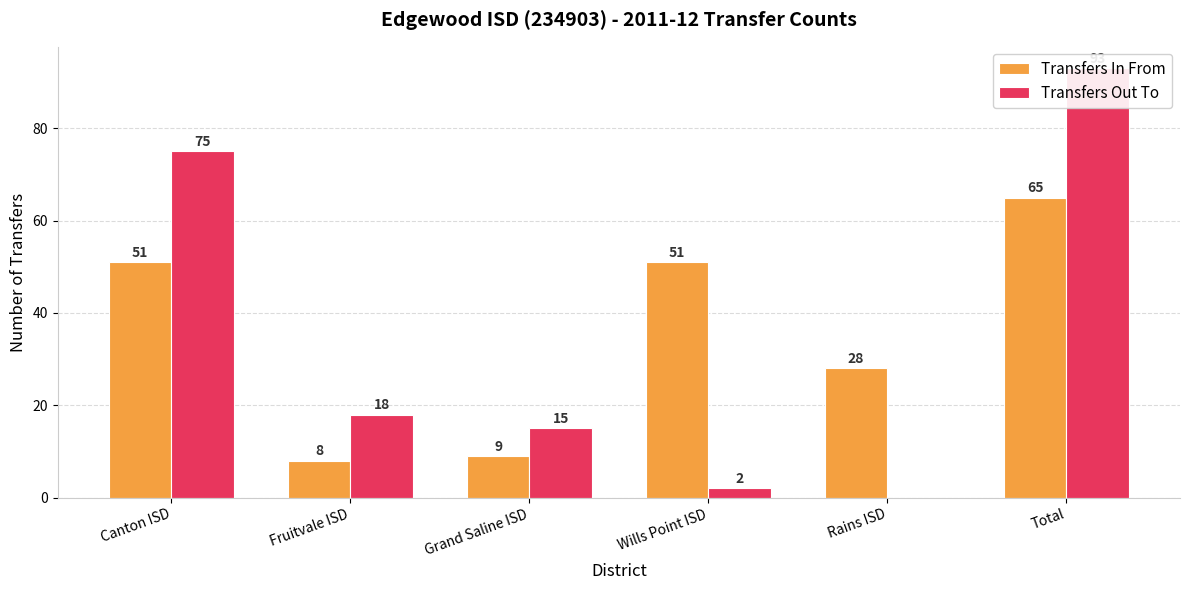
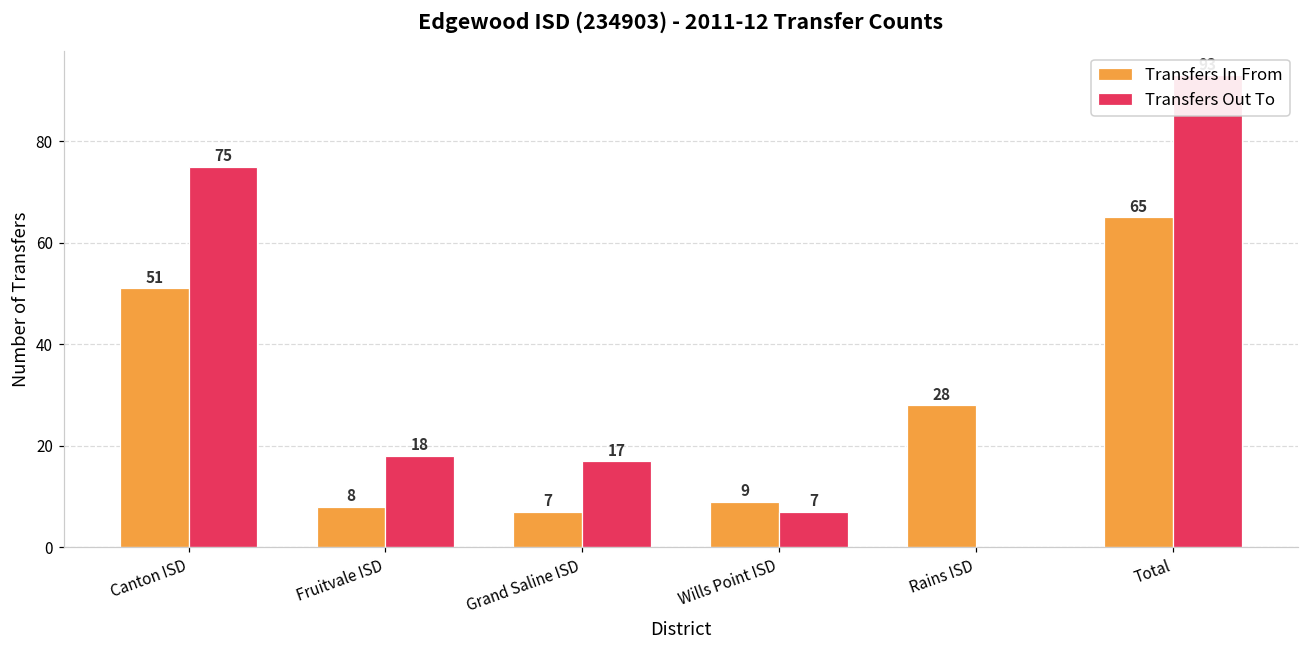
Transfers In From, Grand Saline ISD: 9 -> 7
Transfers Out To, Grand Saline ISD: 15 -> 17
Transfers In From, Wills Point ISD: 51 -> 9
Transfers Out To, Wills Point ISD: 2 -> 7
